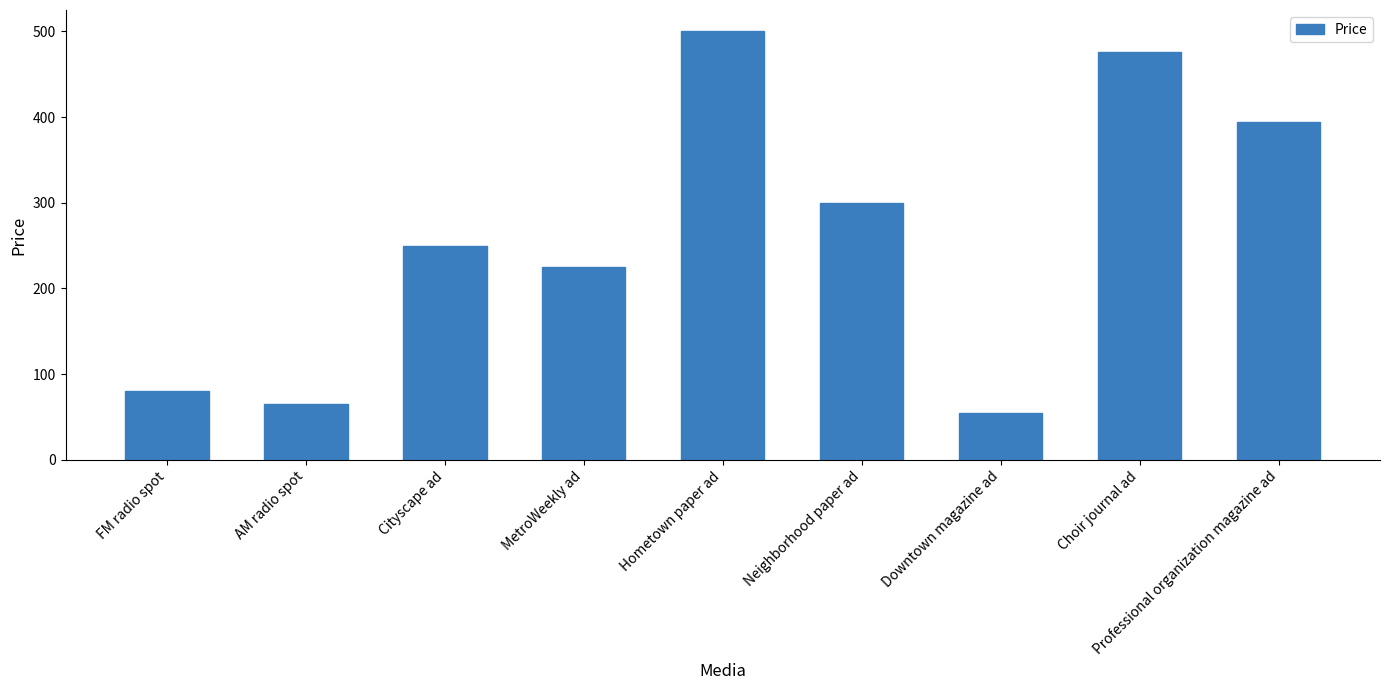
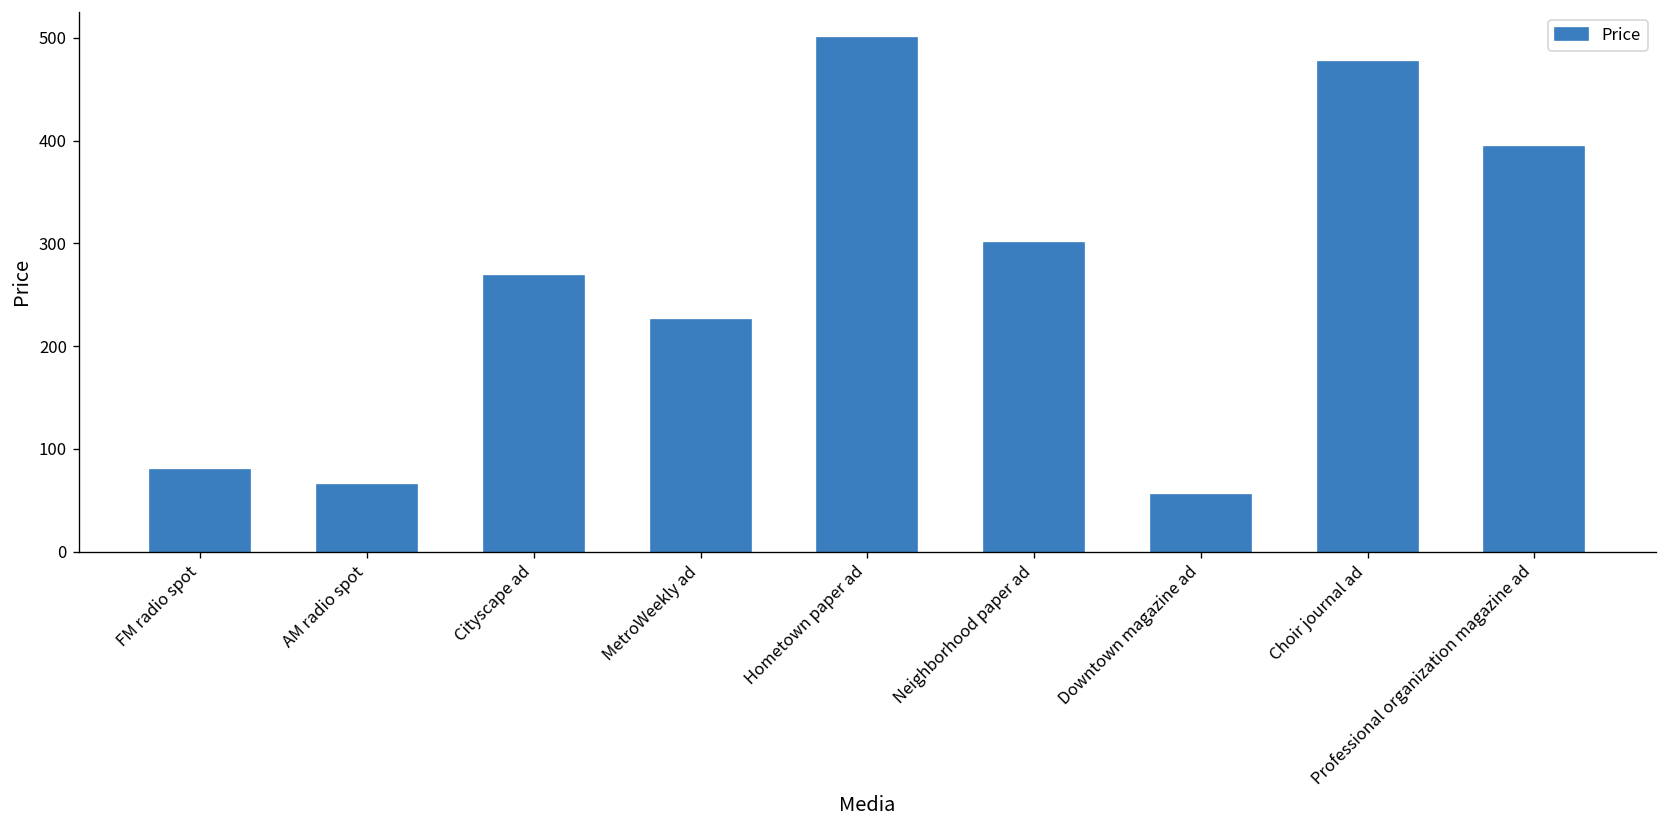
Cityscape ad: 250 -> 270
